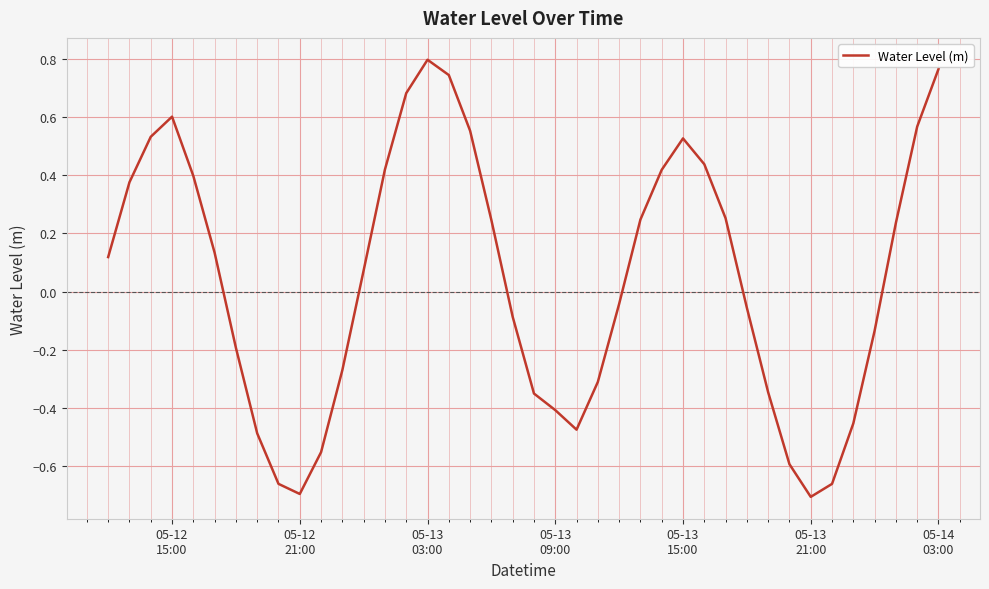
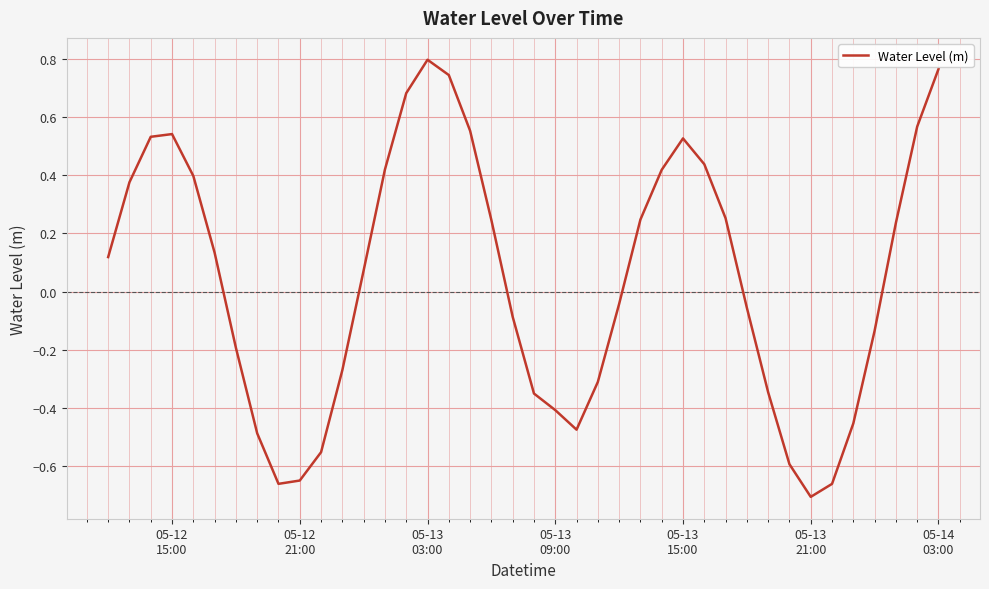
05-12 15:00: 0.60 -> 0.54
05-12 21:00: -0.70 -> -0.65
